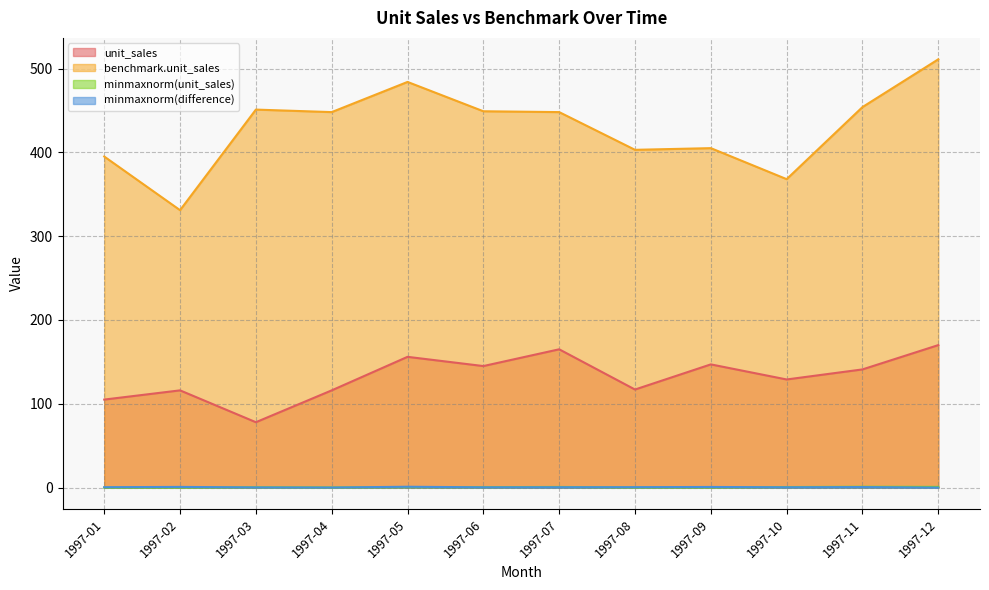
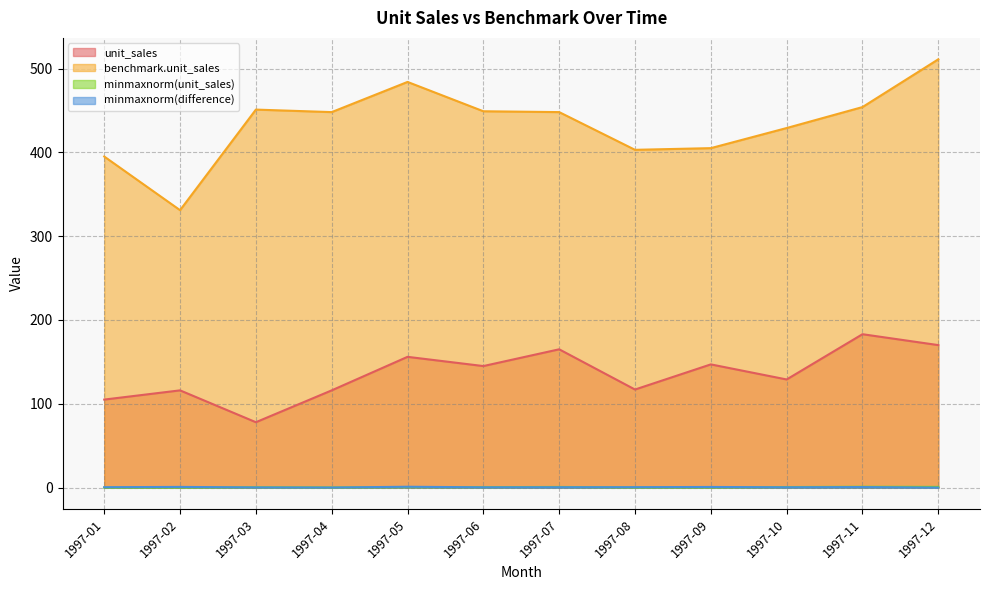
benchmark.unit_sales, 1997-10: 370 -> 430
unit_sales, 1997-11: 140 -> 180
